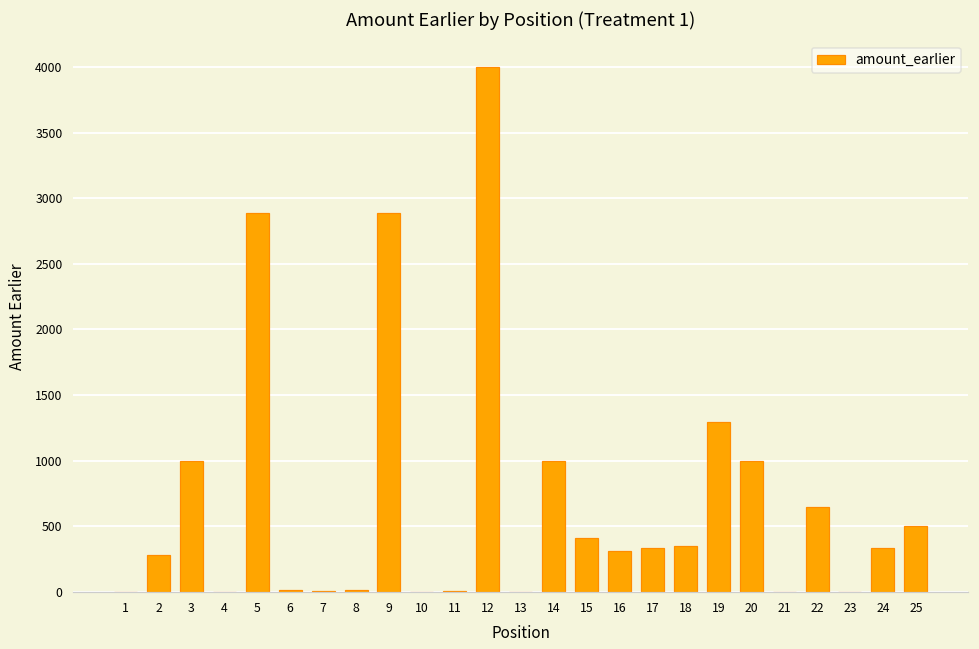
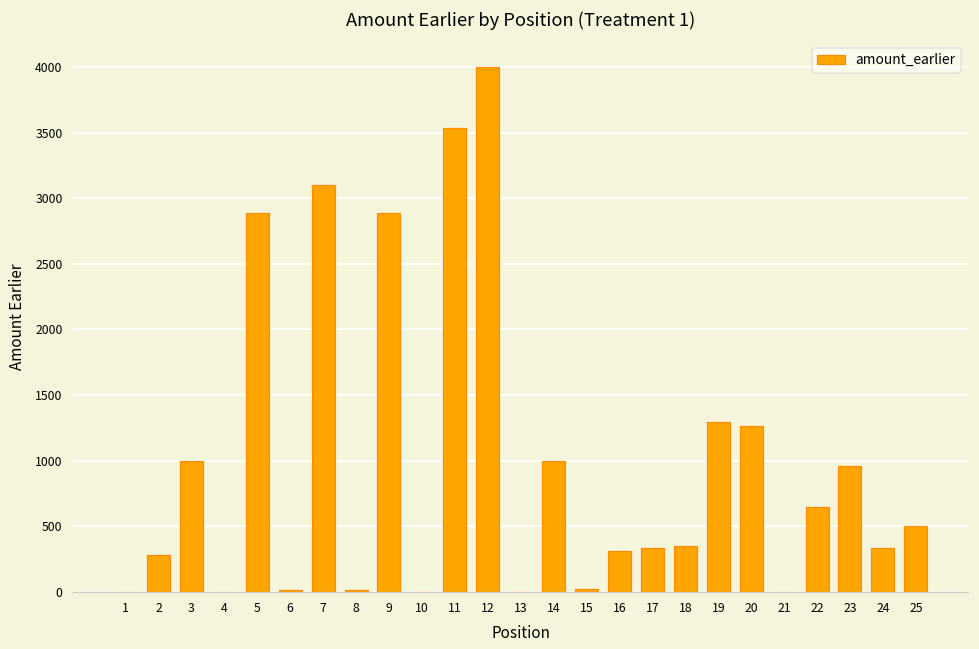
7: 0 -> 3100
11: 10 -> 3530
15: 410 -> 20
20: 1000 -> 1260
23: 0 -> 960
